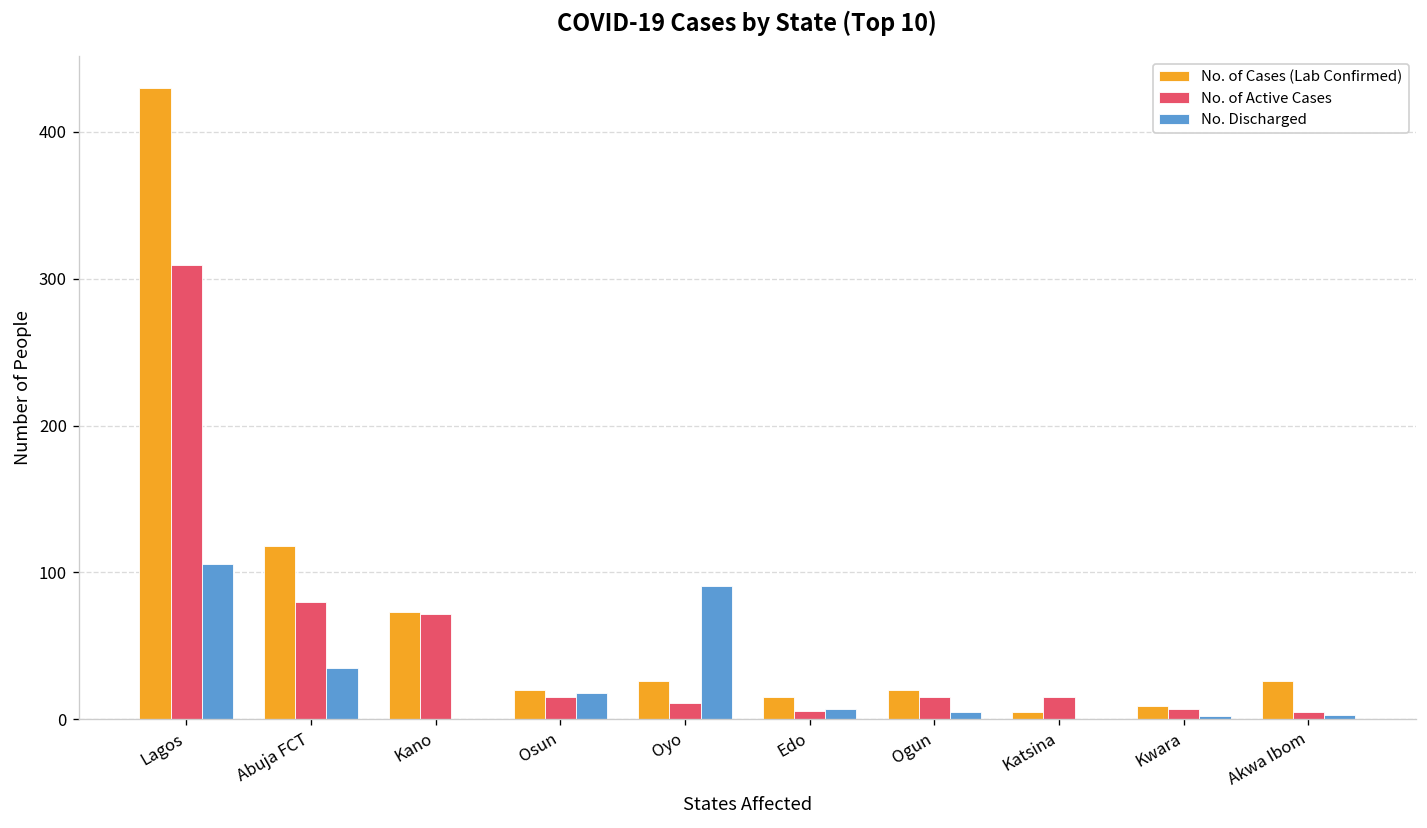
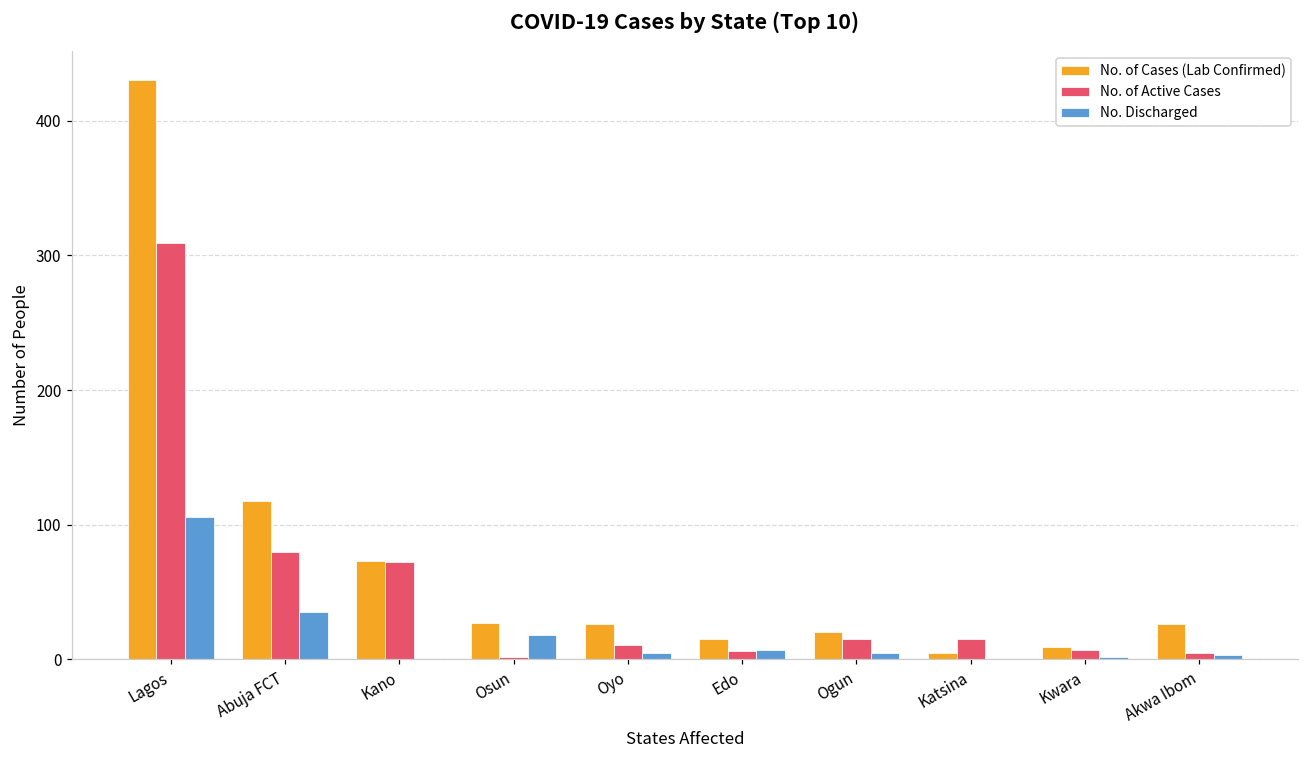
No. of Cases (Lab Confirmed), Osun: 20 -> 27
No. of Active Cases, Osun: 15 -> 2
No. Discharged, Oyo: 91 -> 5
